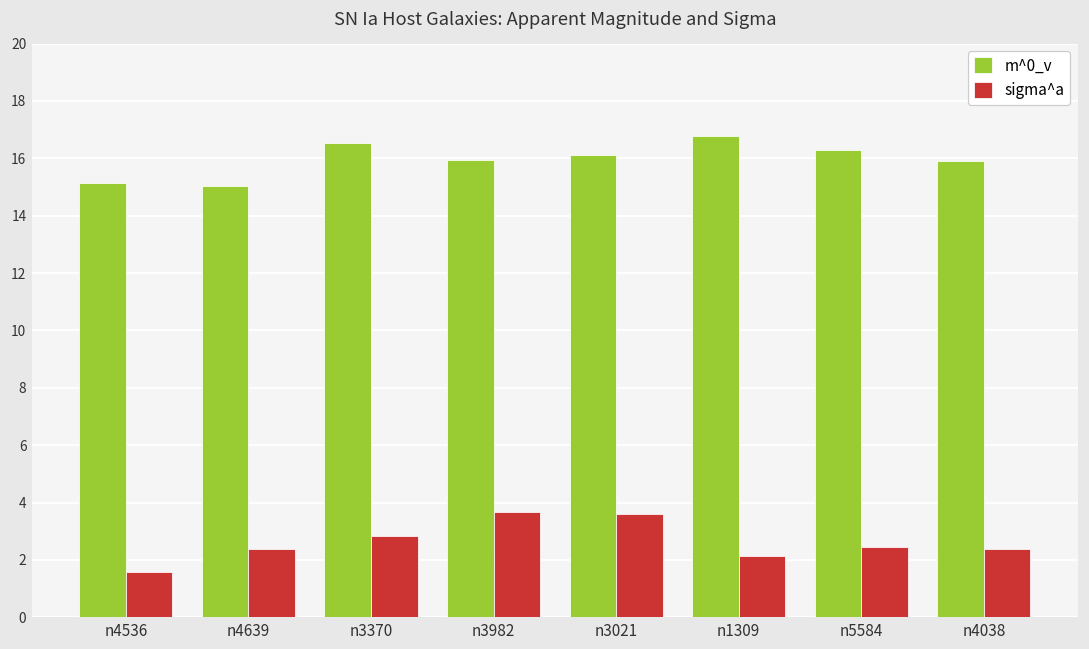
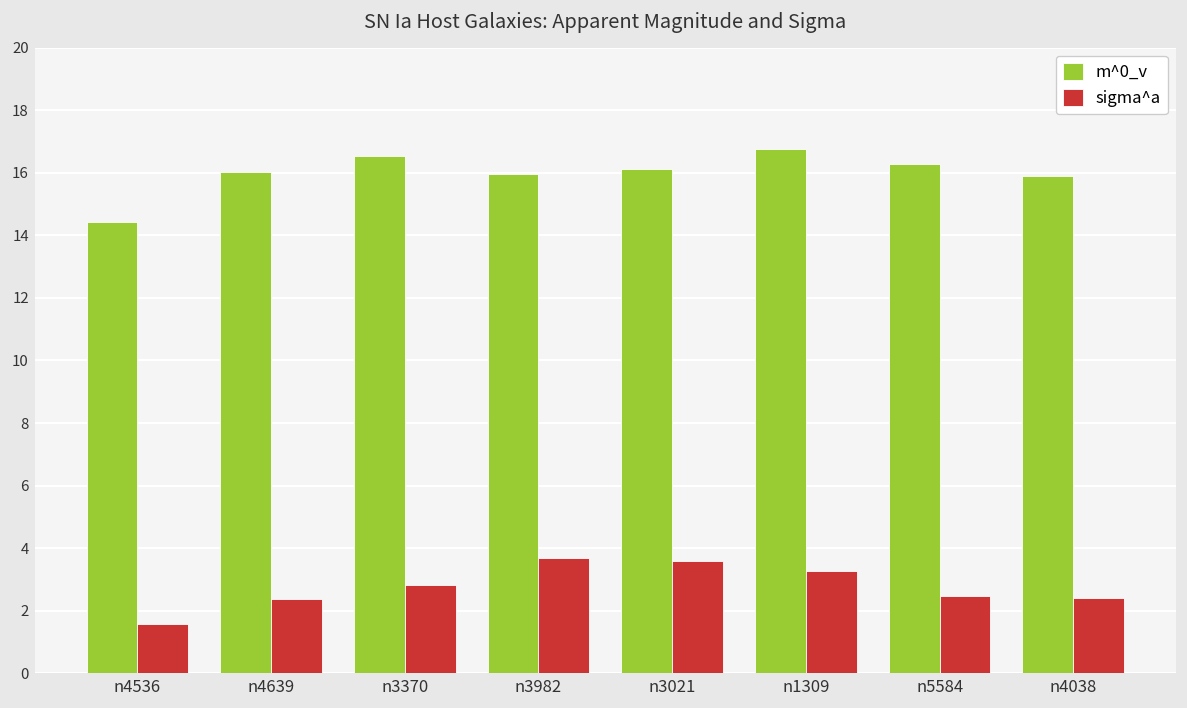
m^0_v, n4536: 15.1 -> 14.4
m^0_v, n4639: 15.0 -> 16.0
sigma^a, n1309: 2.1 -> 3.3
